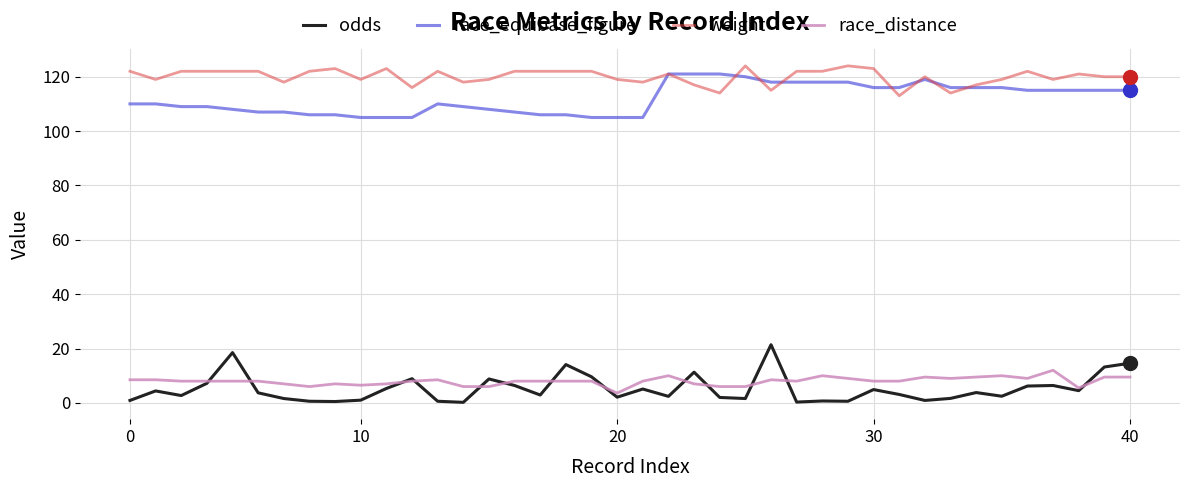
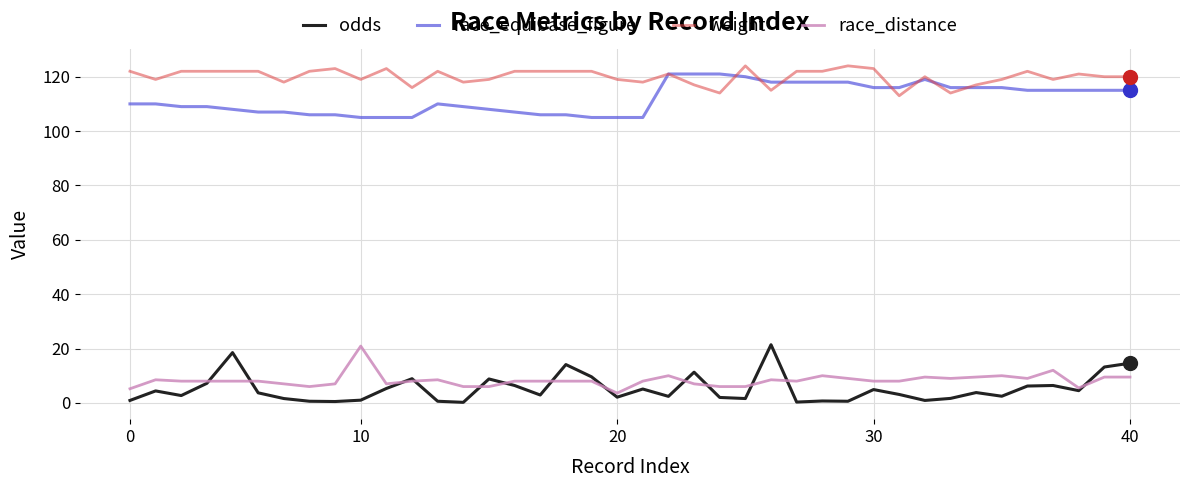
race_distance, 0: 9 -> 5
race_distance, 10: 7 -> 21
